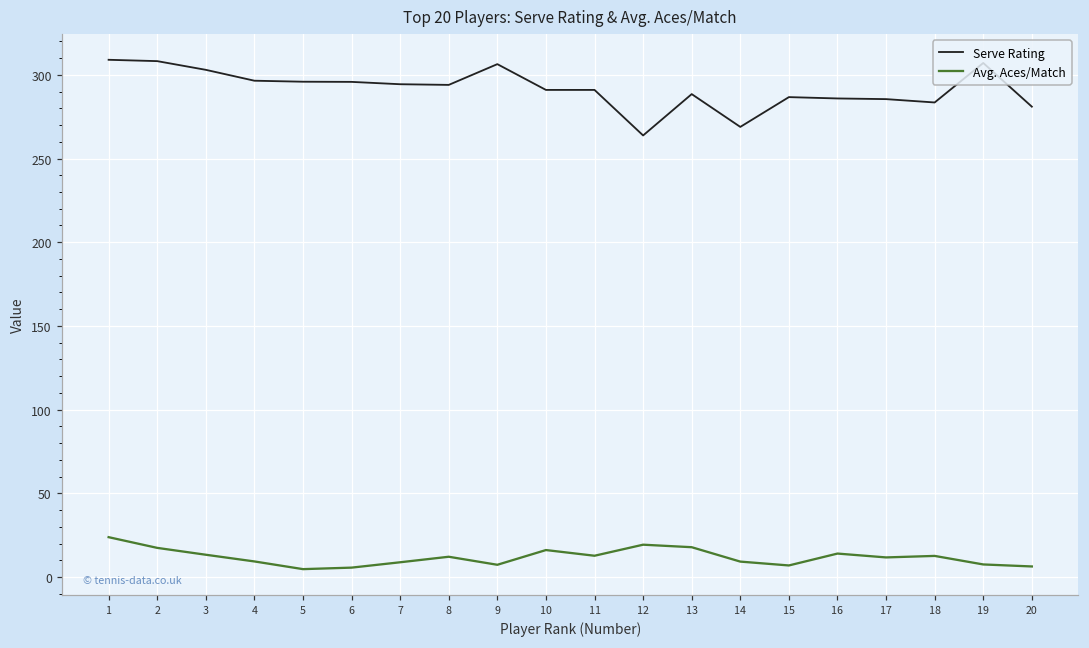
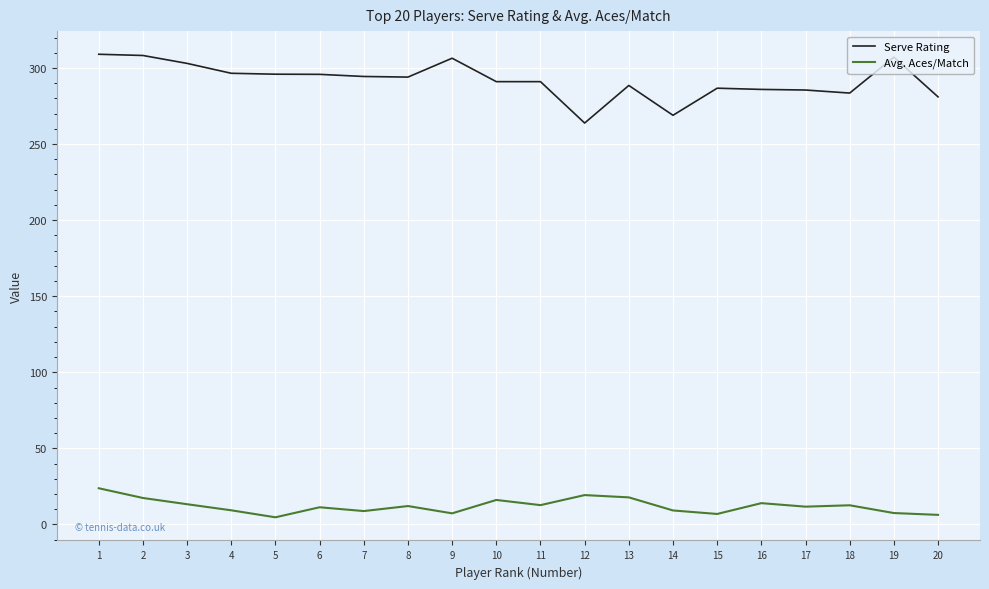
Avg. Aces/Match, 6: 6 -> 11
